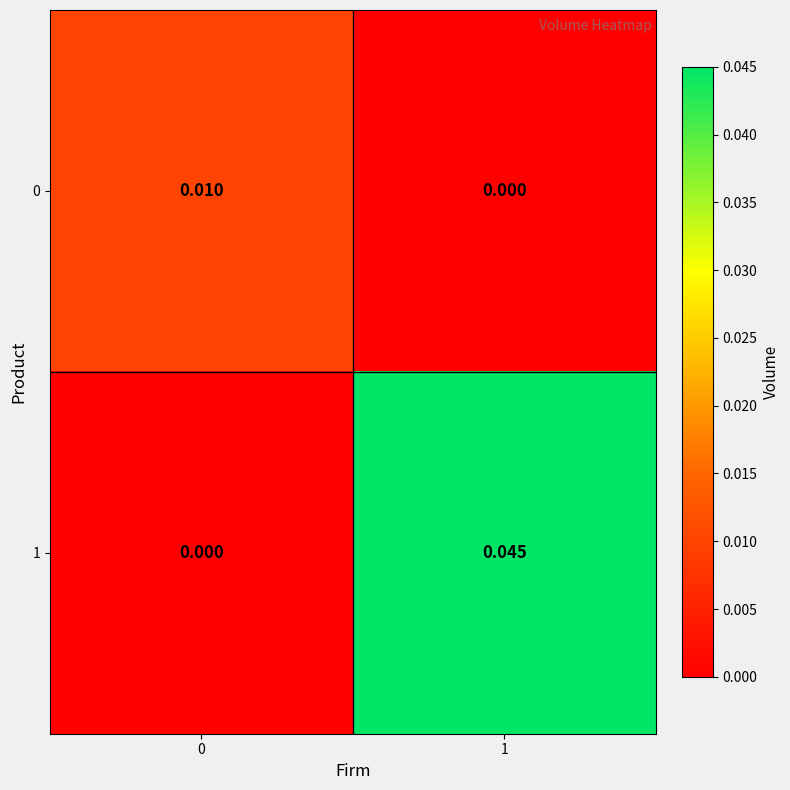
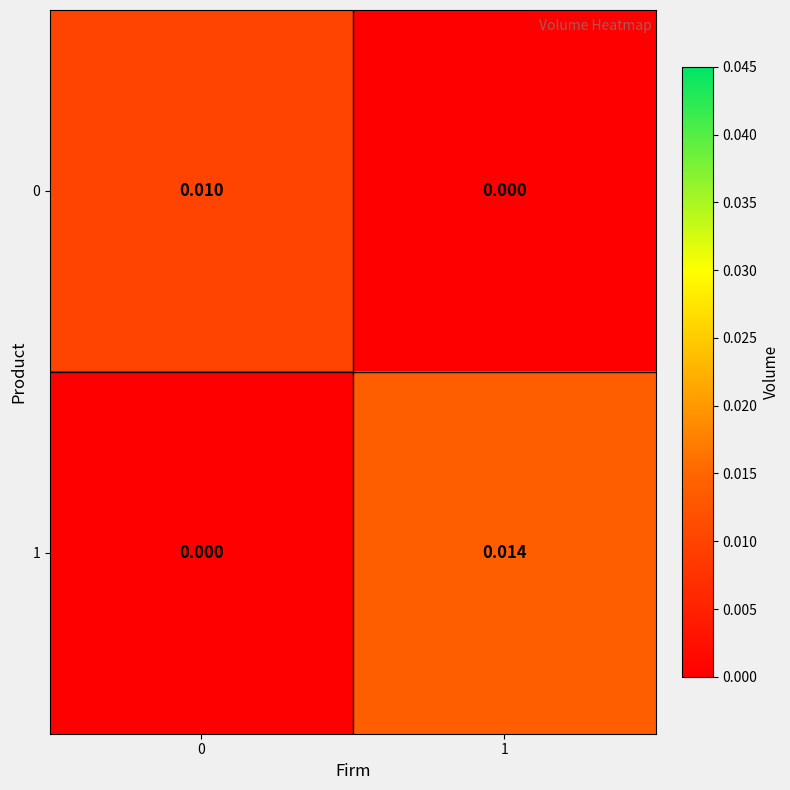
1, 1: 0.045 -> 0.014
